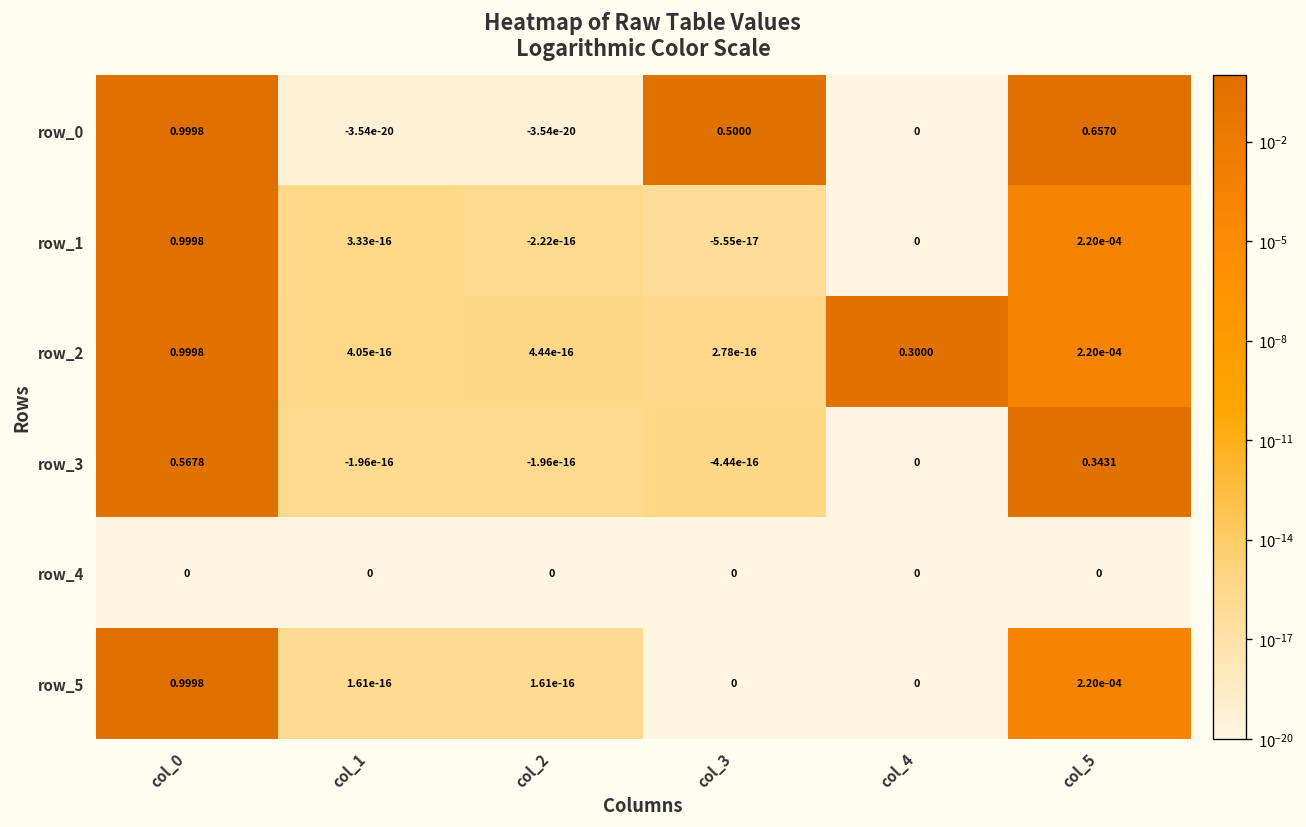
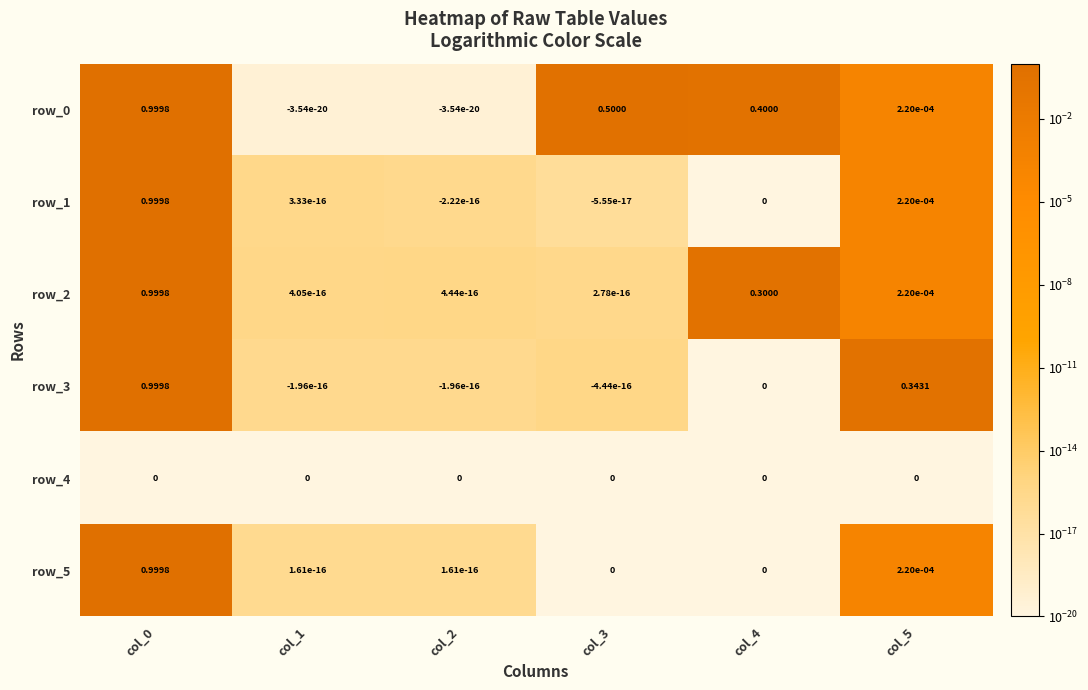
row_0, col_4: 0 -> 0.4000
row_0, col_5: 0.6570 -> 2.20e-04
row_3, col_0: 0.5678 -> 0.9998
